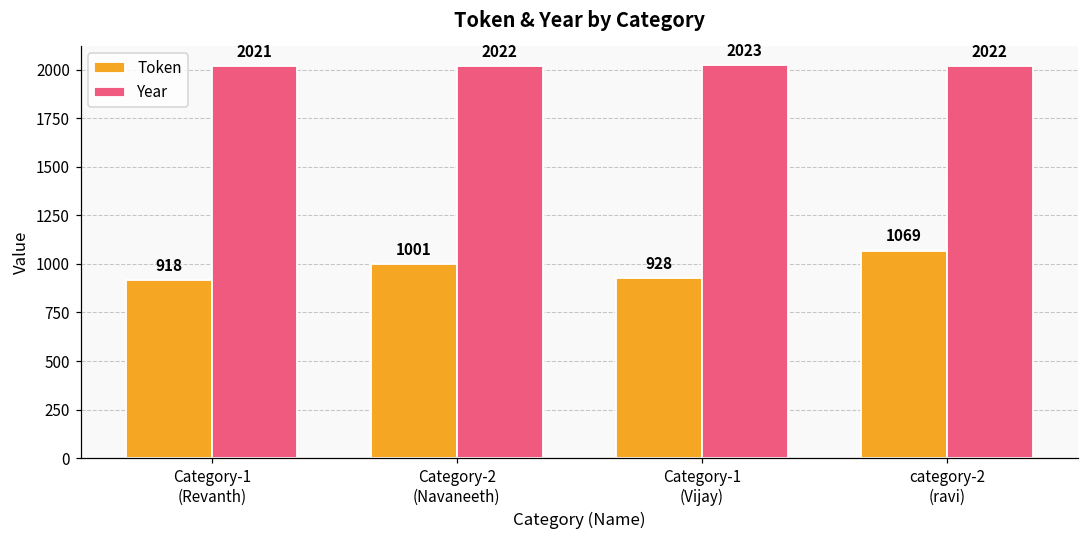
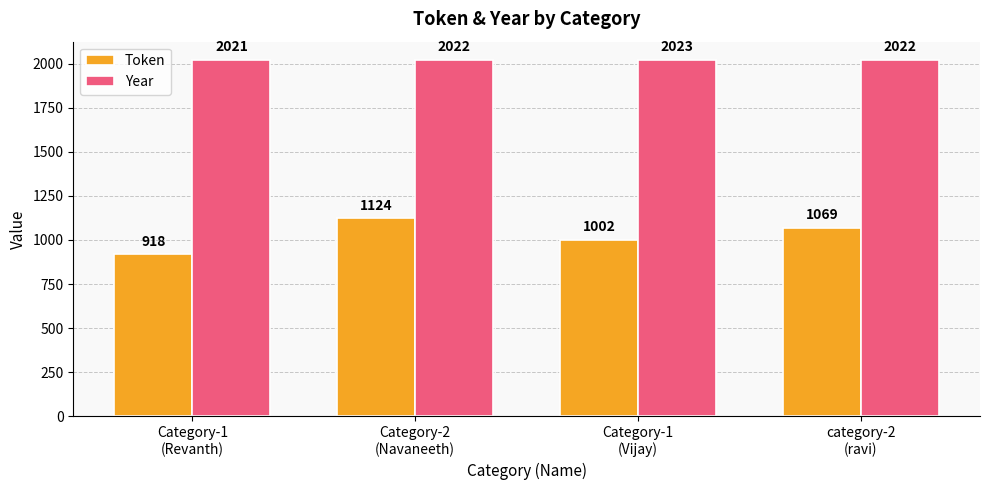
Token, Category-2 (Navaneeth): 1001 -> 1124
Token, Category-1 (Vijay): 928 -> 1002
